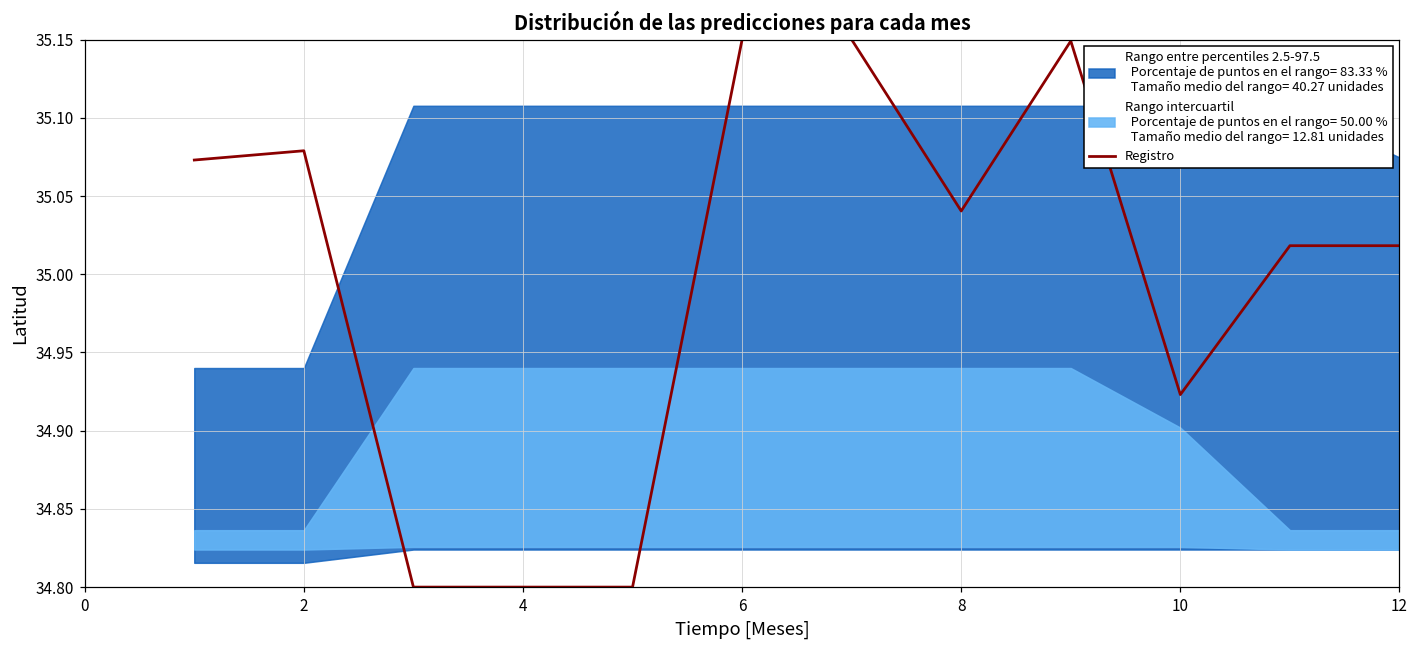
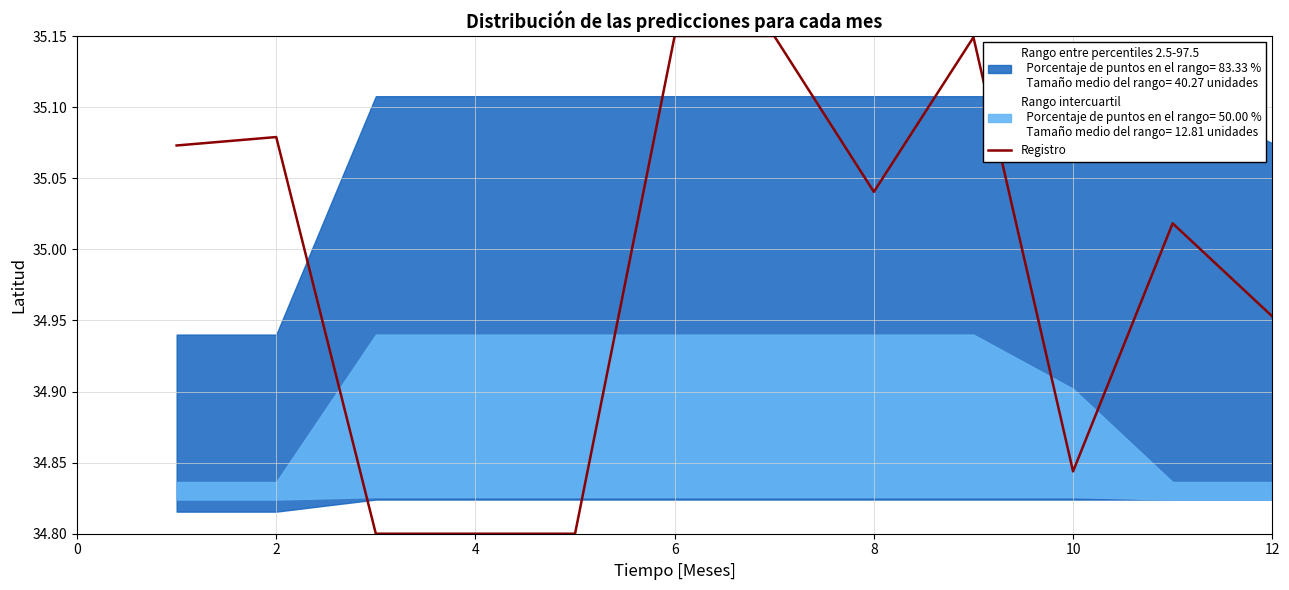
Registro, 10: 34.923 -> 34.844
Registro, 12: 35.018 -> 34.953
